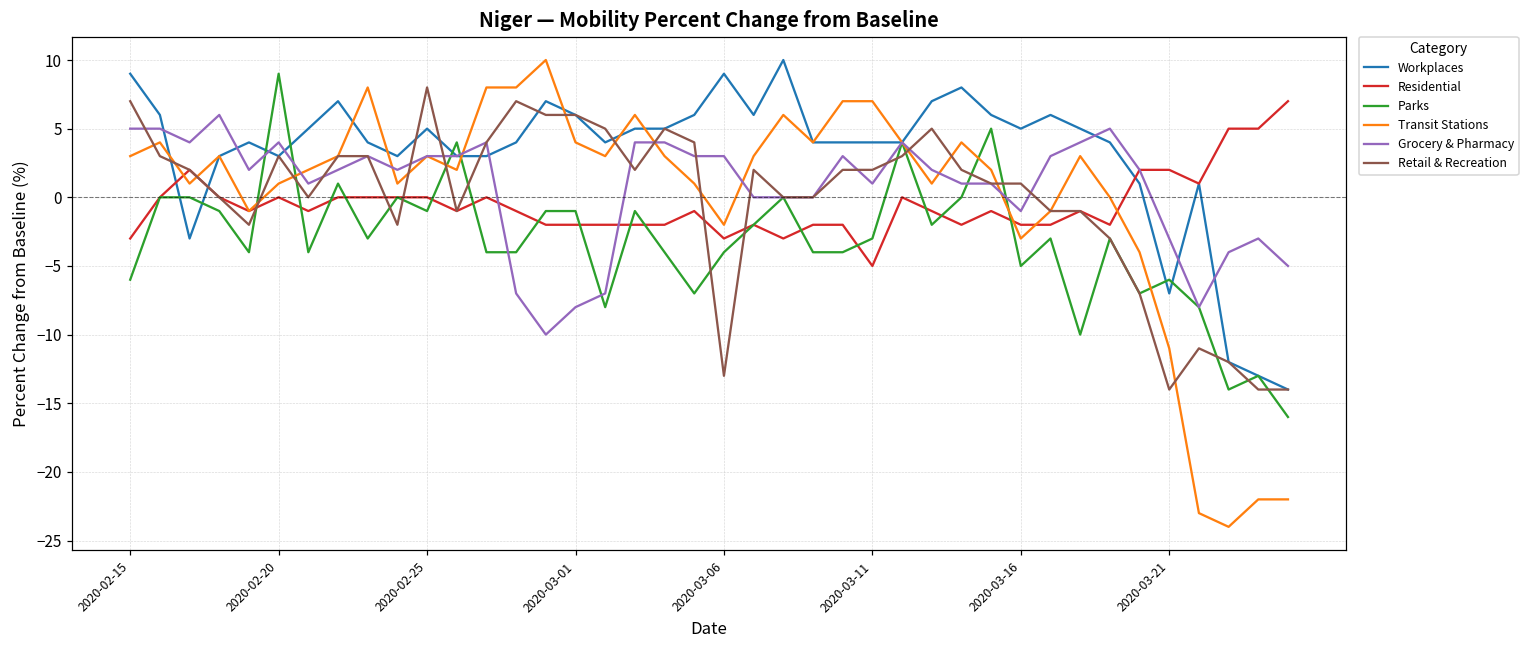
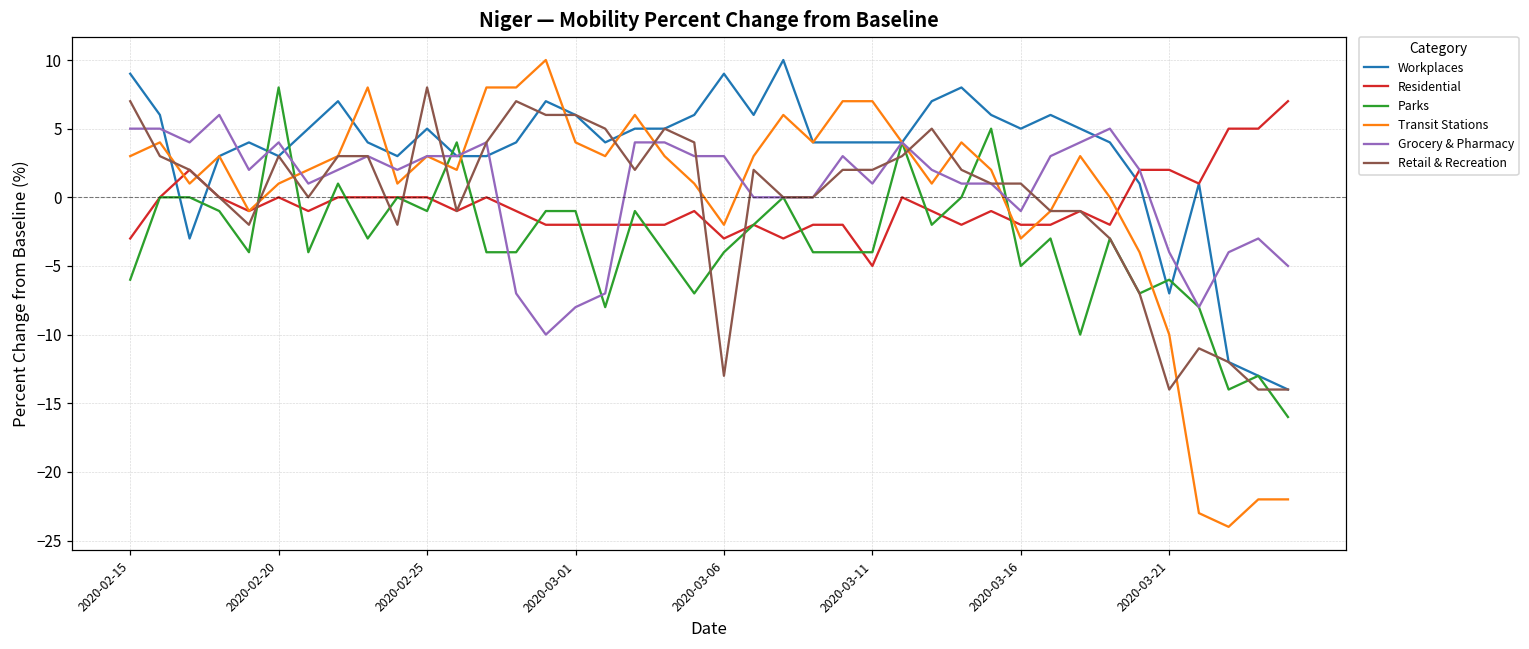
Parks, 2020-02-20: 9 -> 8
Parks, 2020-03-11: -3 -> -4
Transit Stations, 2020-03-21: -11 -> -10
Grocery & Pharmacy, 2020-03-21: -3 -> -4
